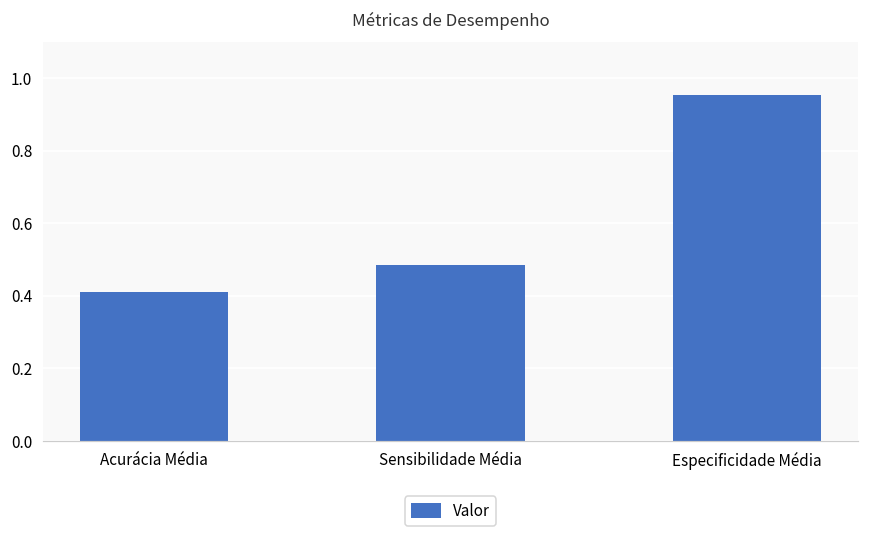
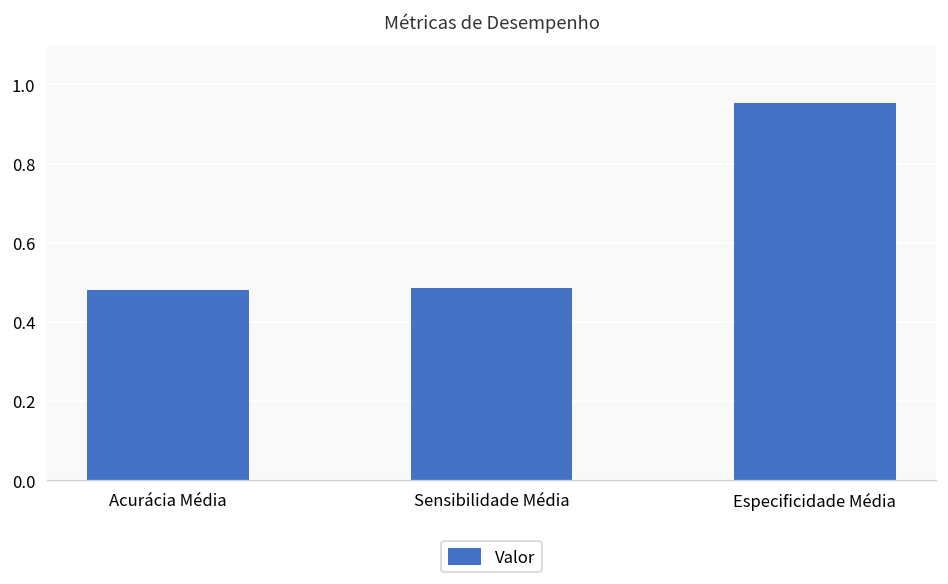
Acurácia Média: 0.41 -> 0.48
